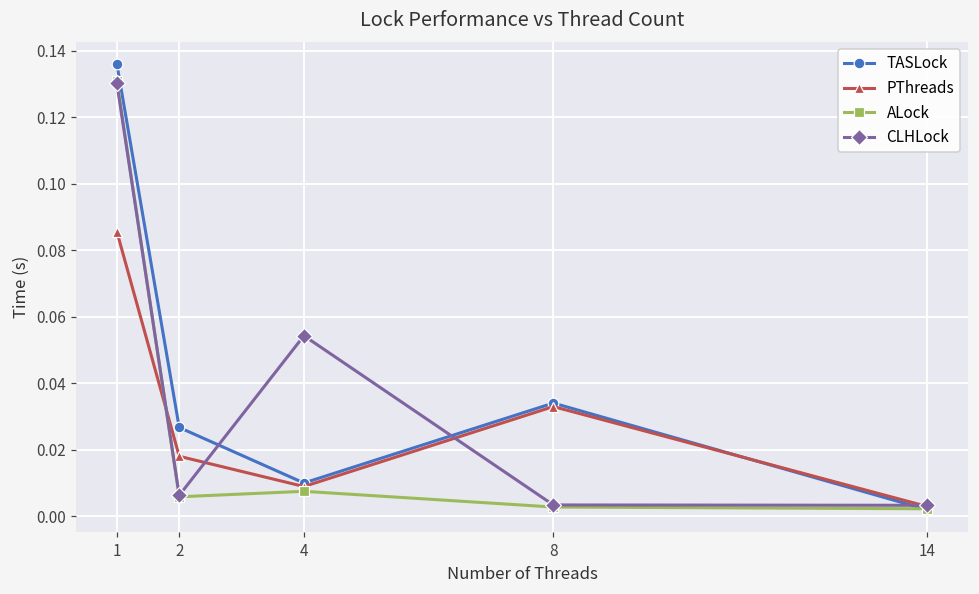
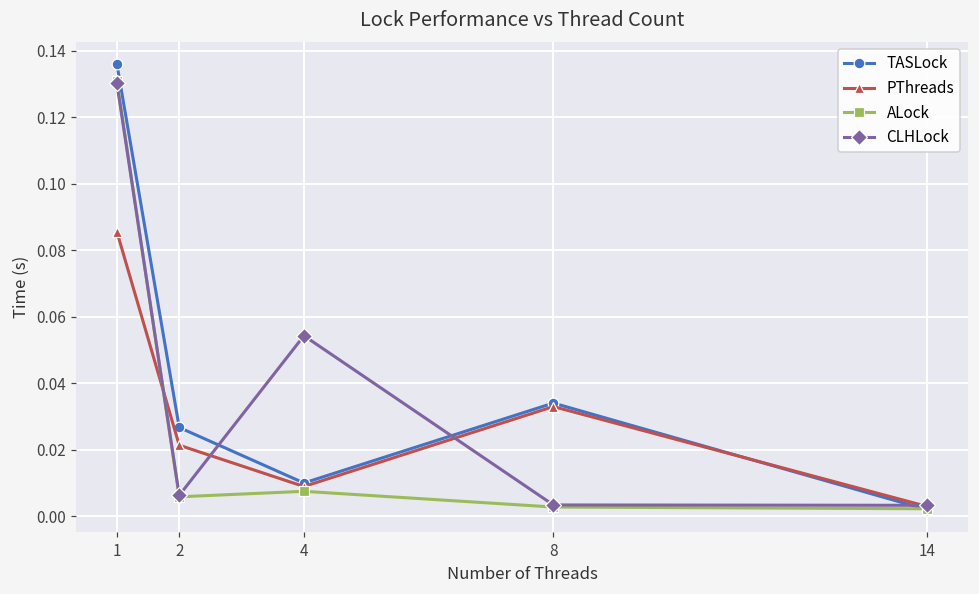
PThreads, 2: 0.018 -> 0.021
